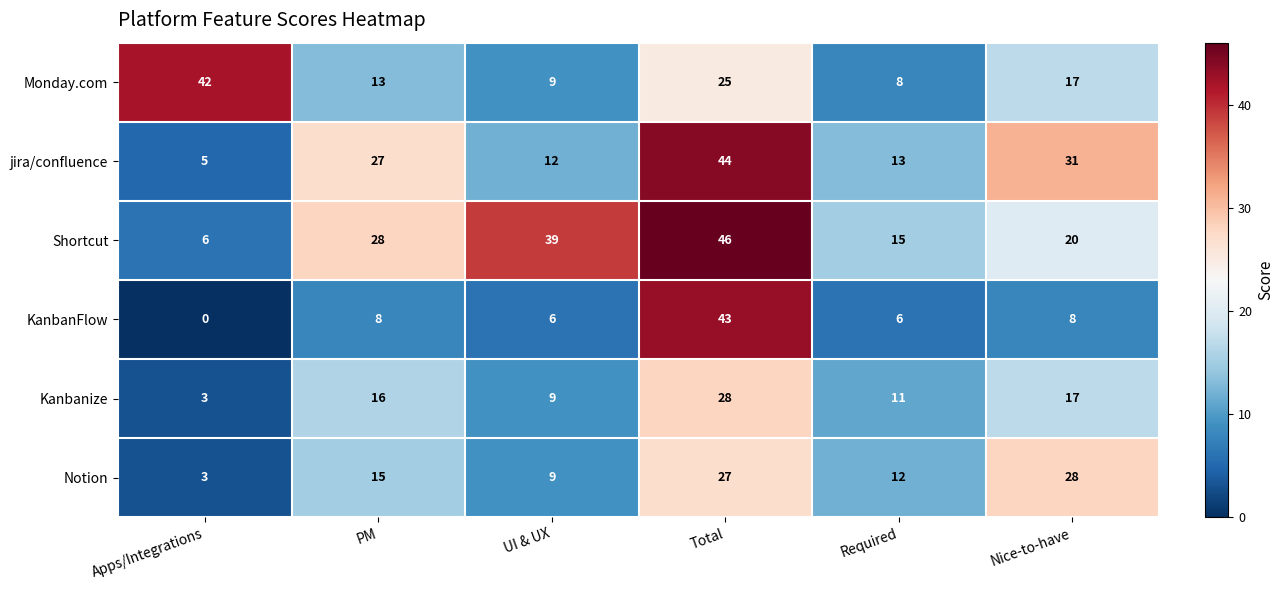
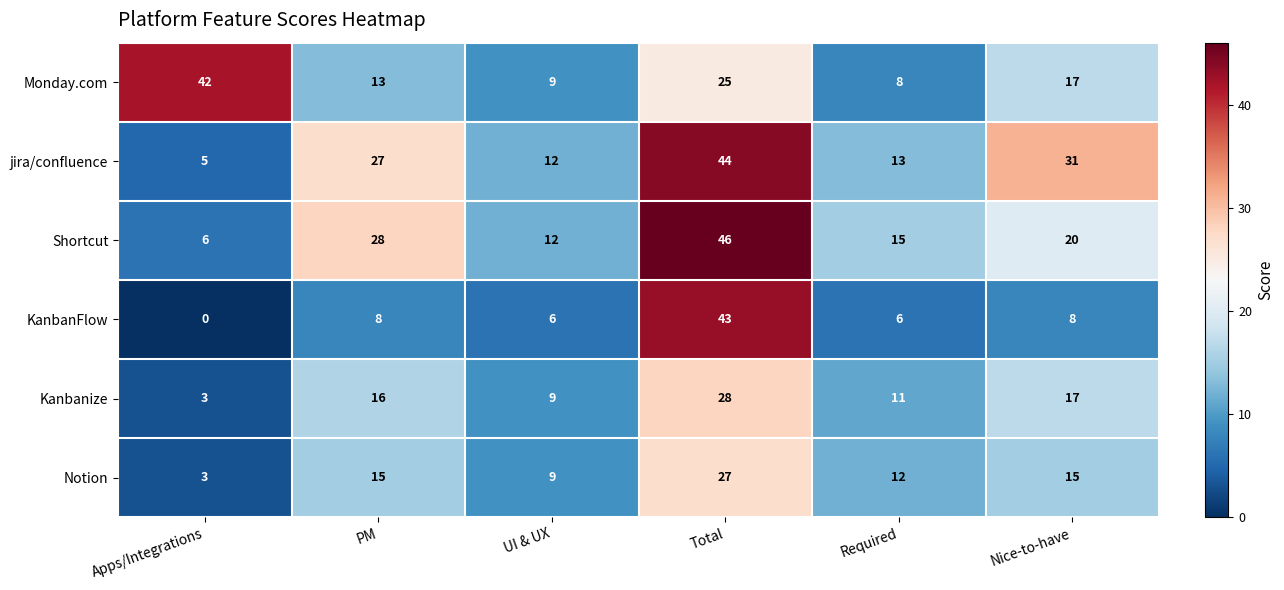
Shortcut, UI & UX: 39 -> 12
Notion, Nice-to-have: 28 -> 15
